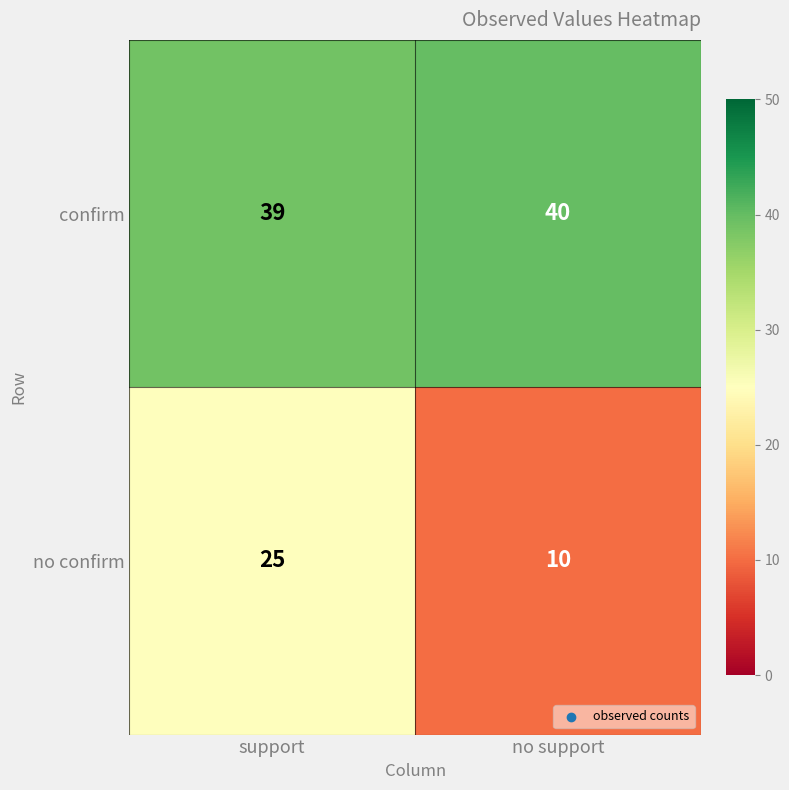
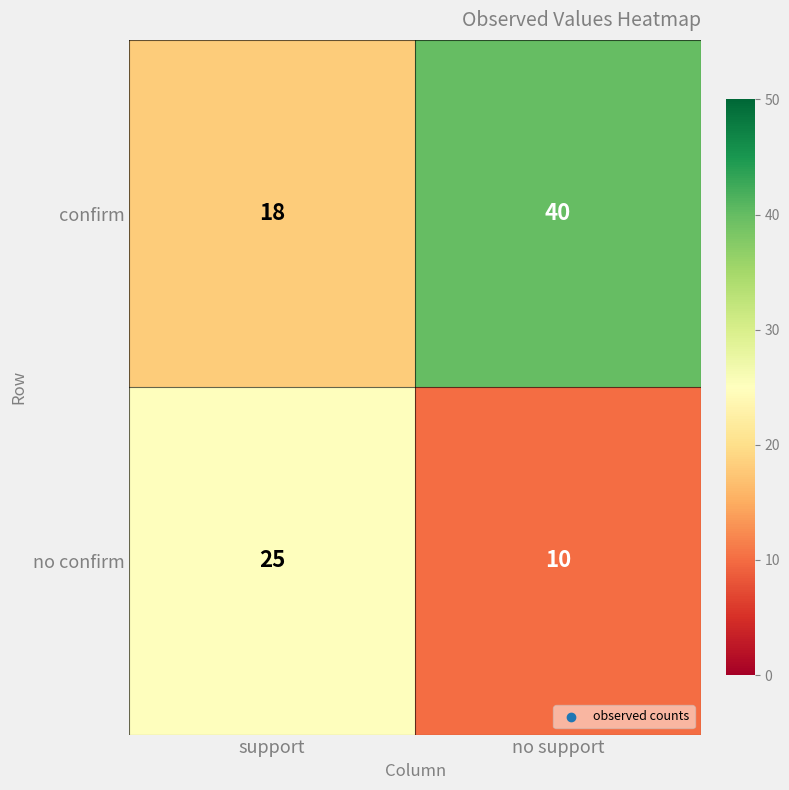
confirm, support: 39 -> 18
